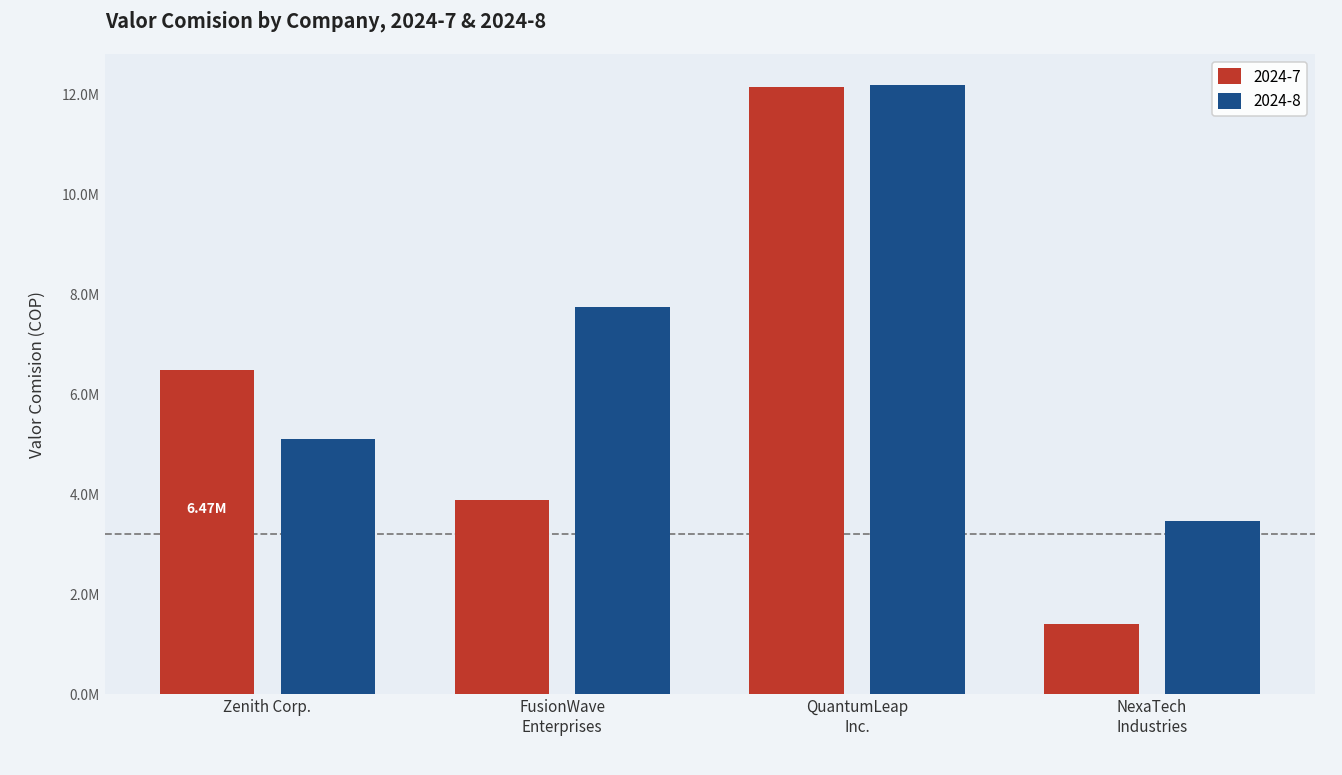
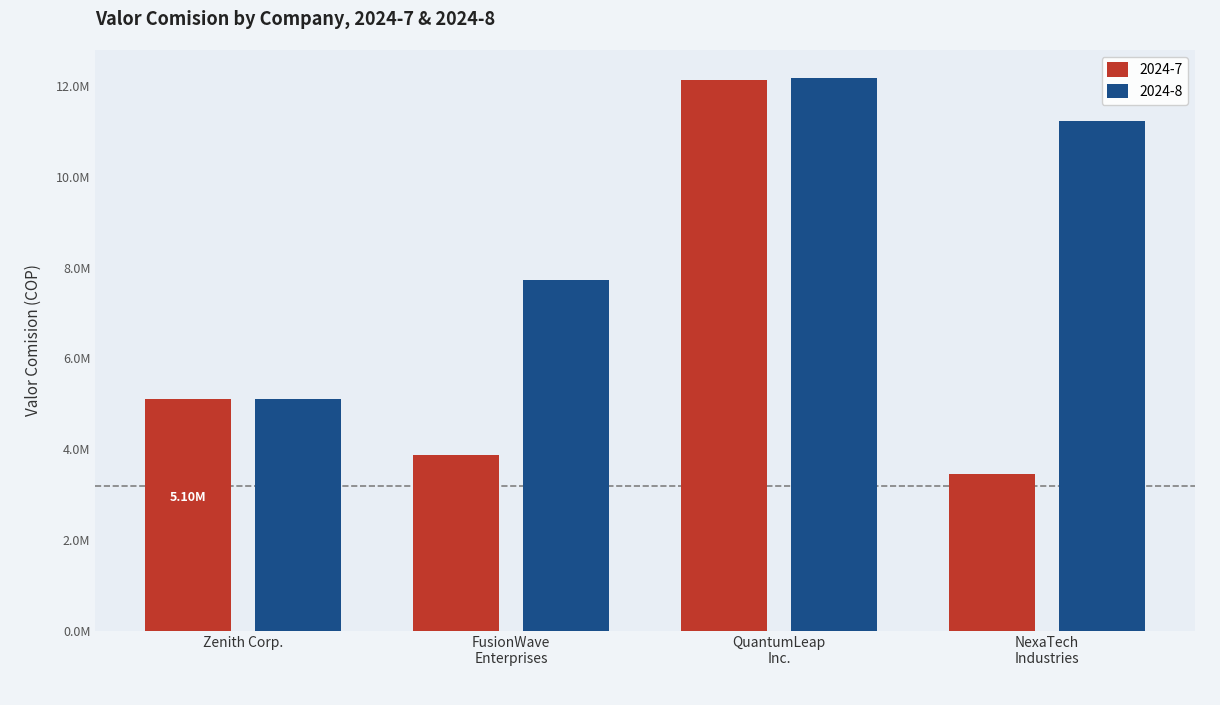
2024-7, Zenith Corp.: 6.47M -> 5.10M
2024-7, NexaTech Industries: 1400000 -> 3500000
2024-8, NexaTech Industries: 3500000 -> 11200000
